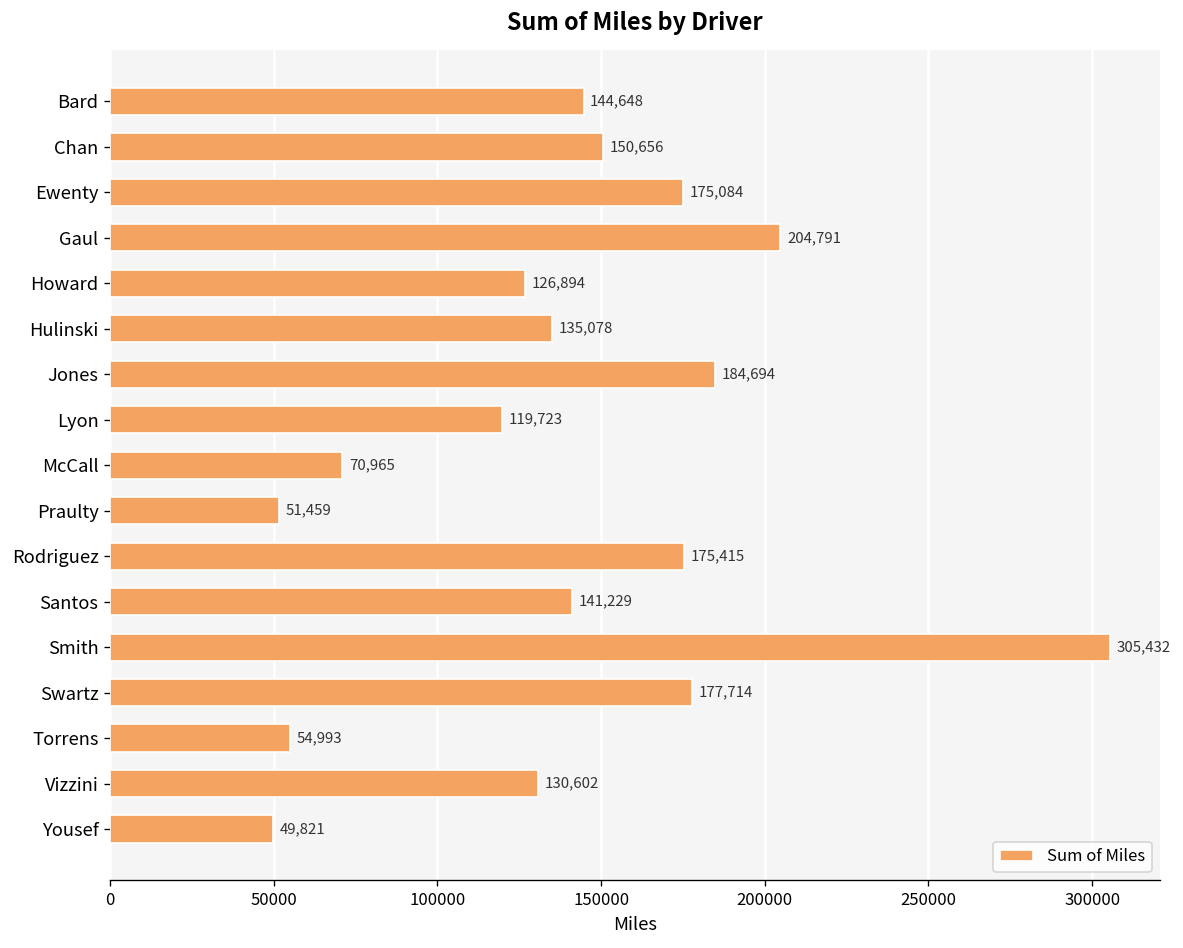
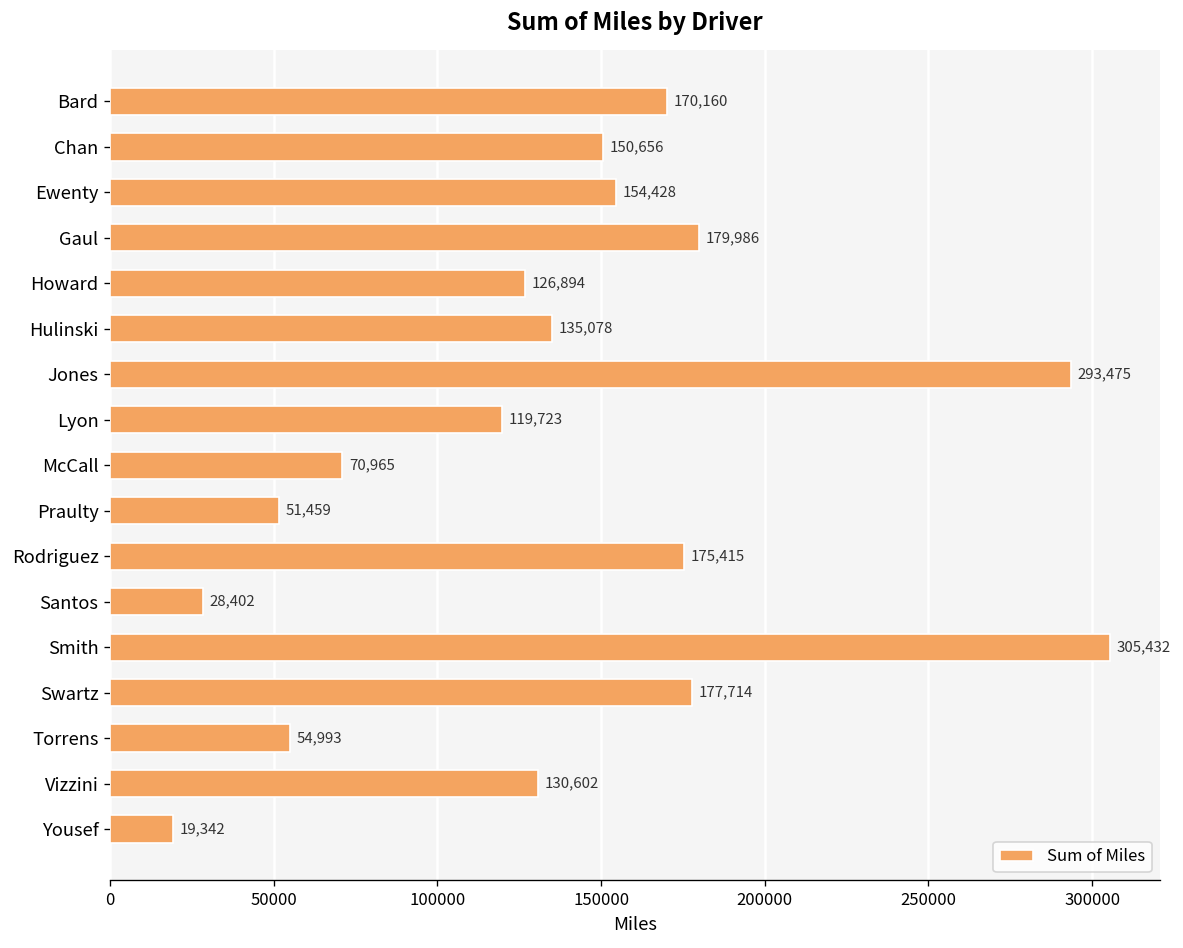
Bard: 144,648 -> 170,160
Ewenty: 175,084 -> 154,428
Gaul: 204,791 -> 179,986
Jones: 184,694 -> 293,475
Santos: 141,229 -> 28,402
Yousef: 49,821 -> 19,342
